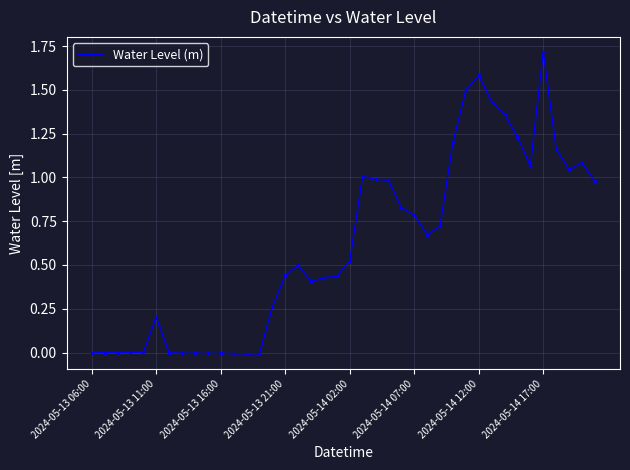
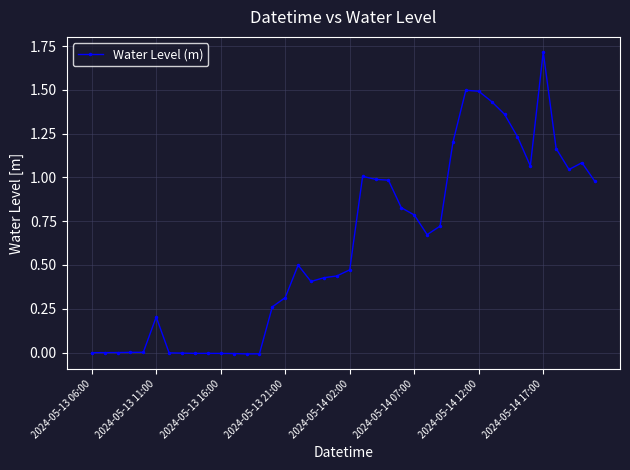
2024-05-13 21:00: 0.44 -> 0.31
2024-05-14 02:00: 0.52 -> 0.47
2024-05-14 12:00: 1.58 -> 1.49
